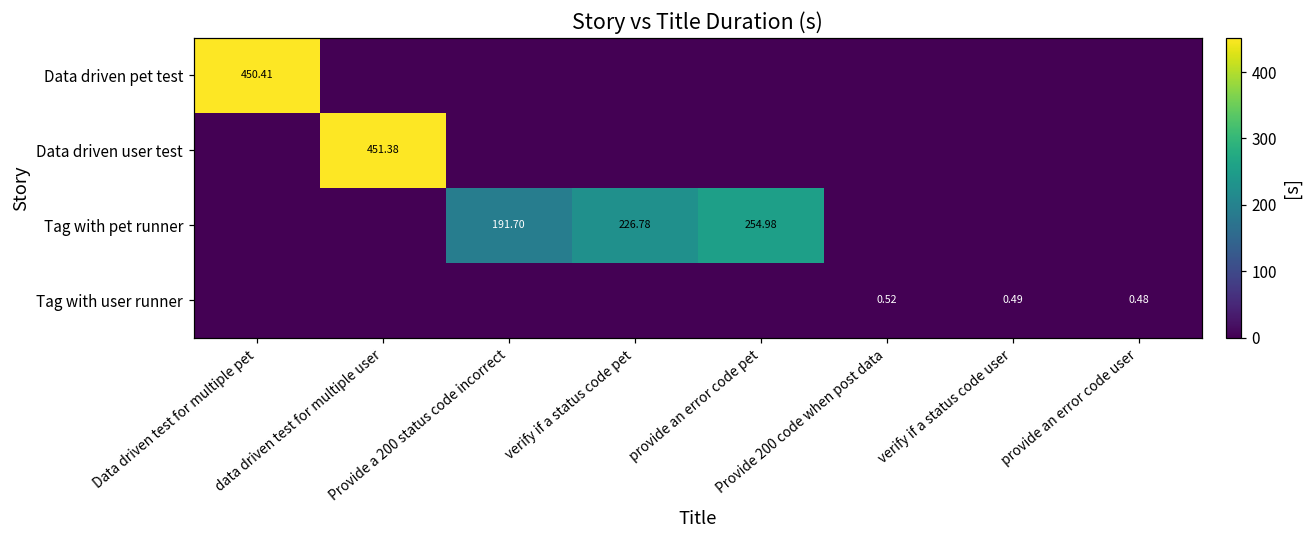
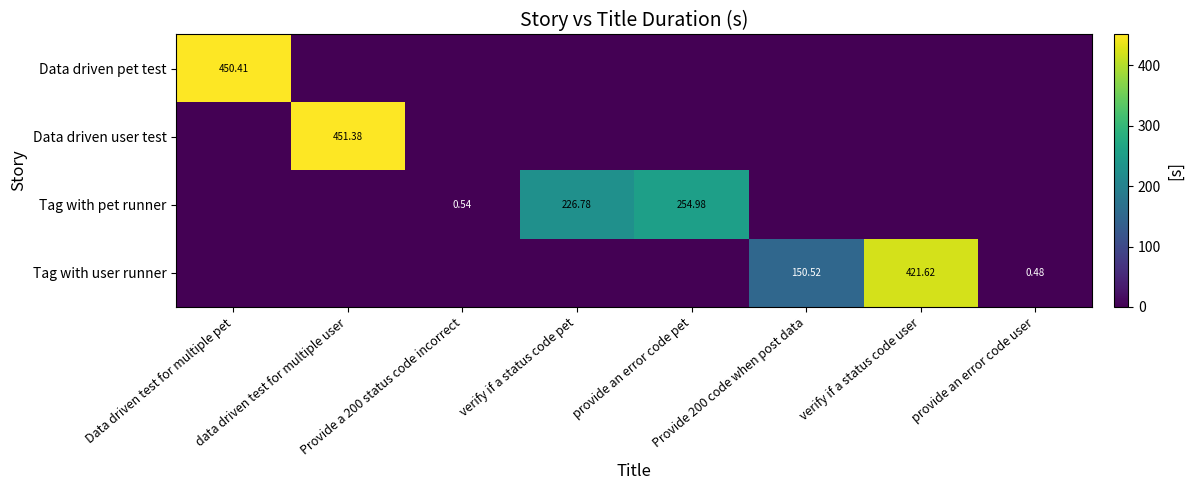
Tag with pet runner, Provide a 200 status code incorrect: 191.70 -> 0.54
Tag with user runner, Provide 200 code when post data: 0.52 -> 150.52
Tag with user runner, verify if a status code user: 0.49 -> 421.62
